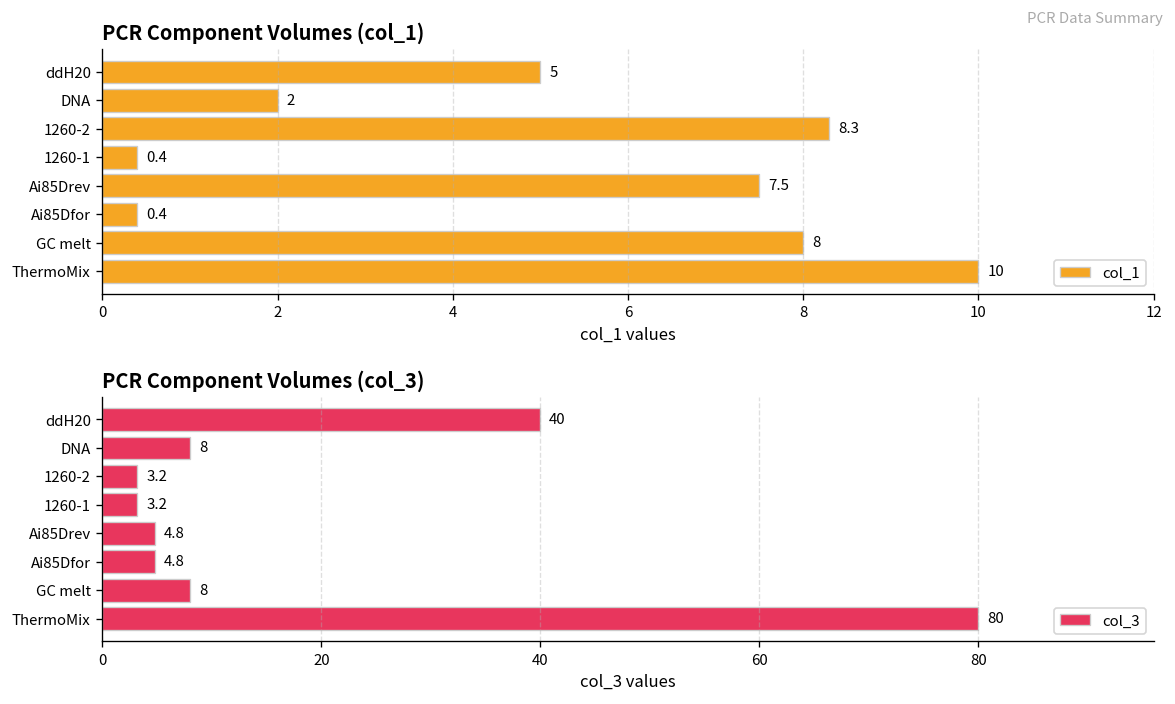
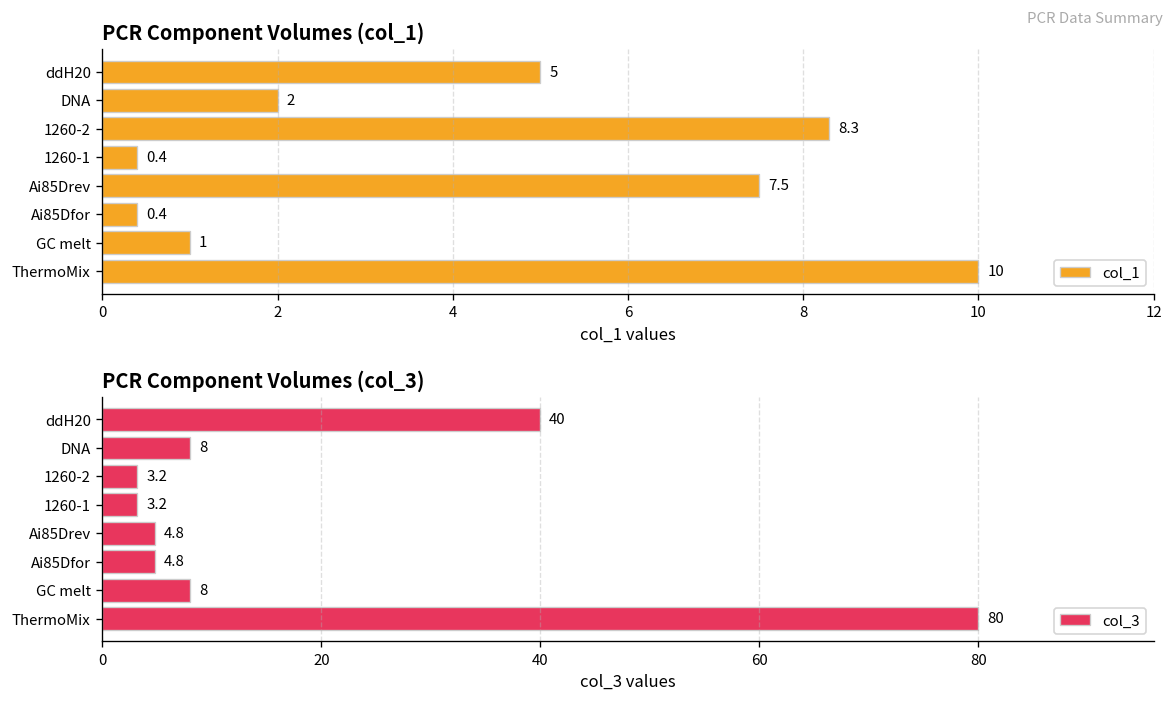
PCR Component Volumes (col_1), GC melt: 8 -> 1
